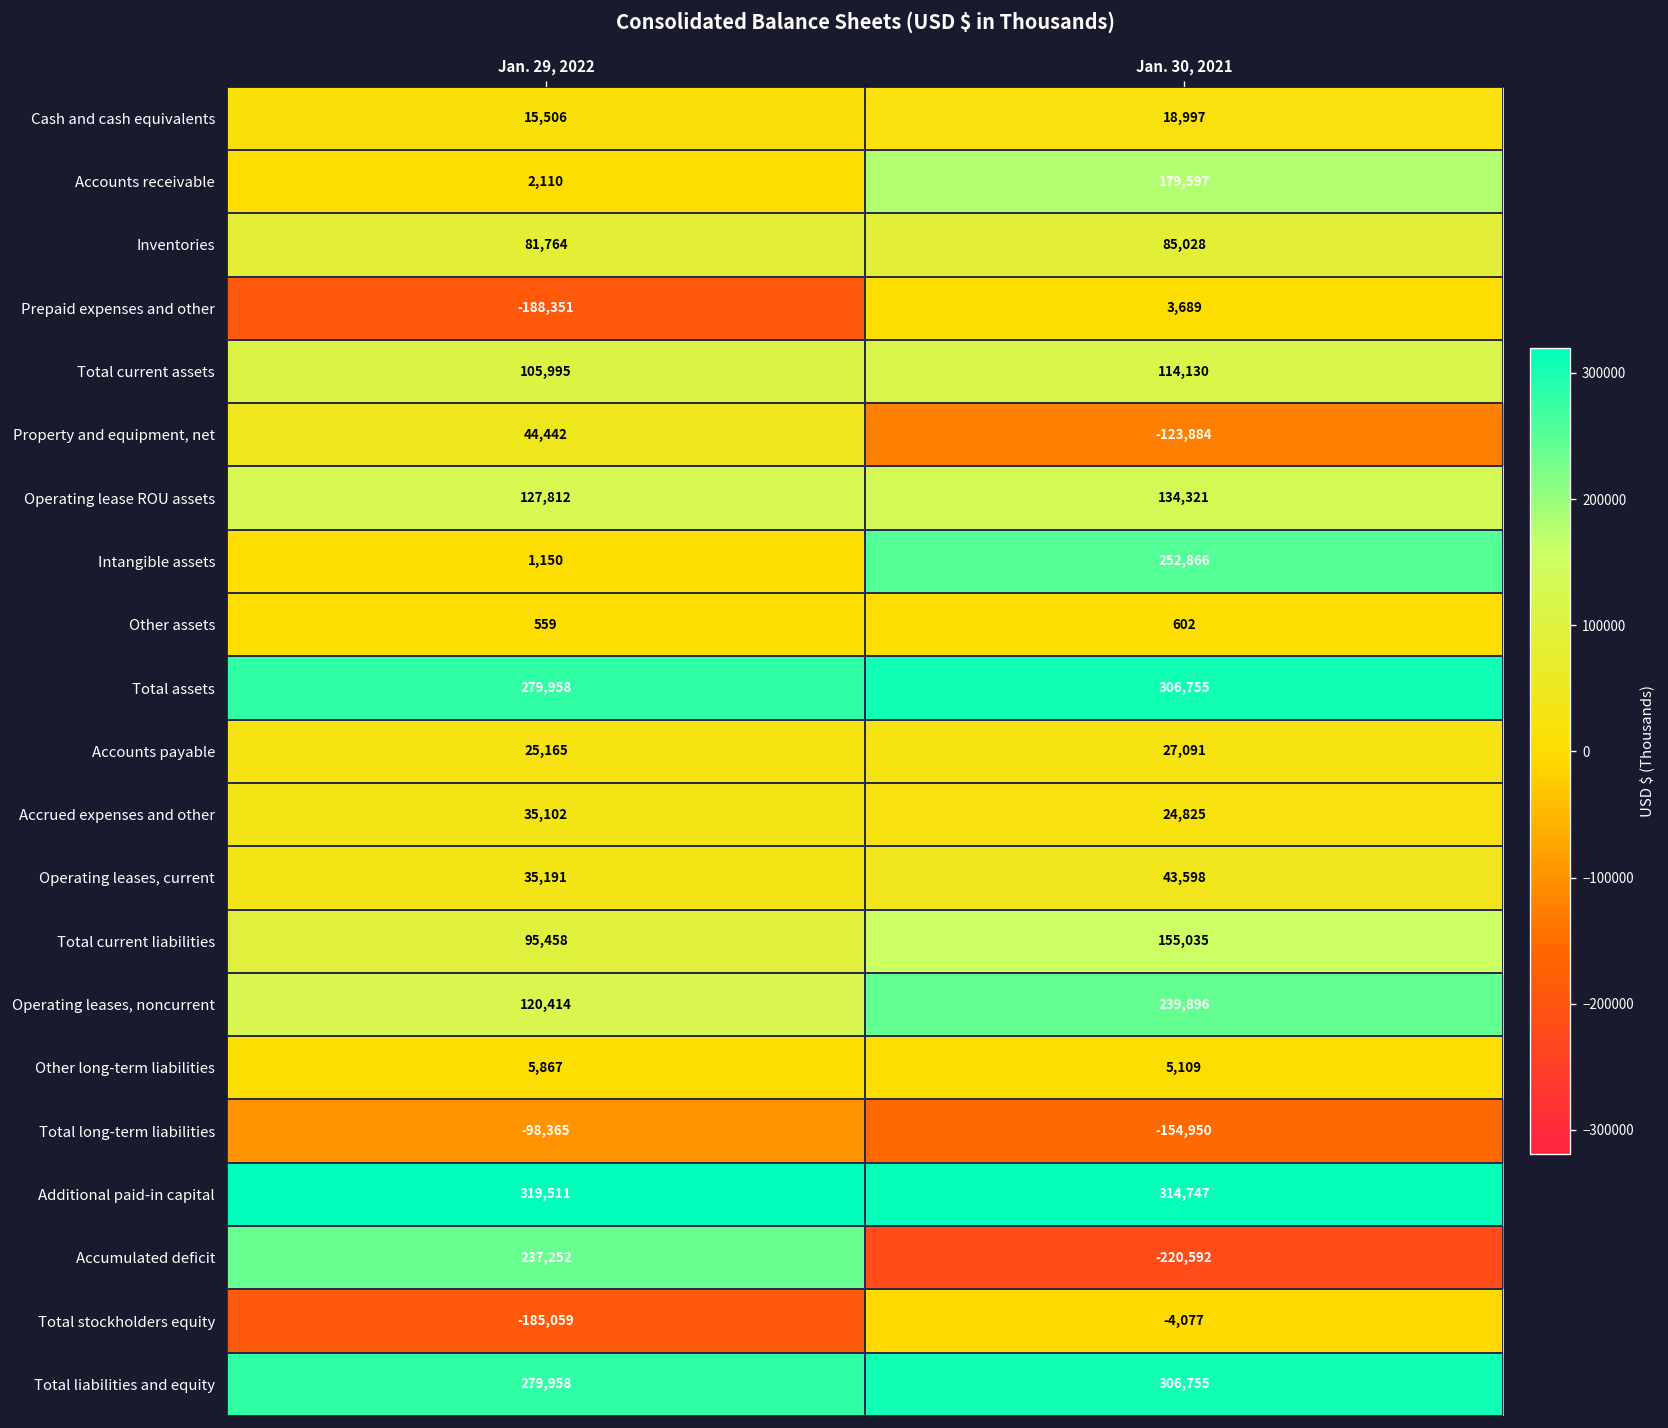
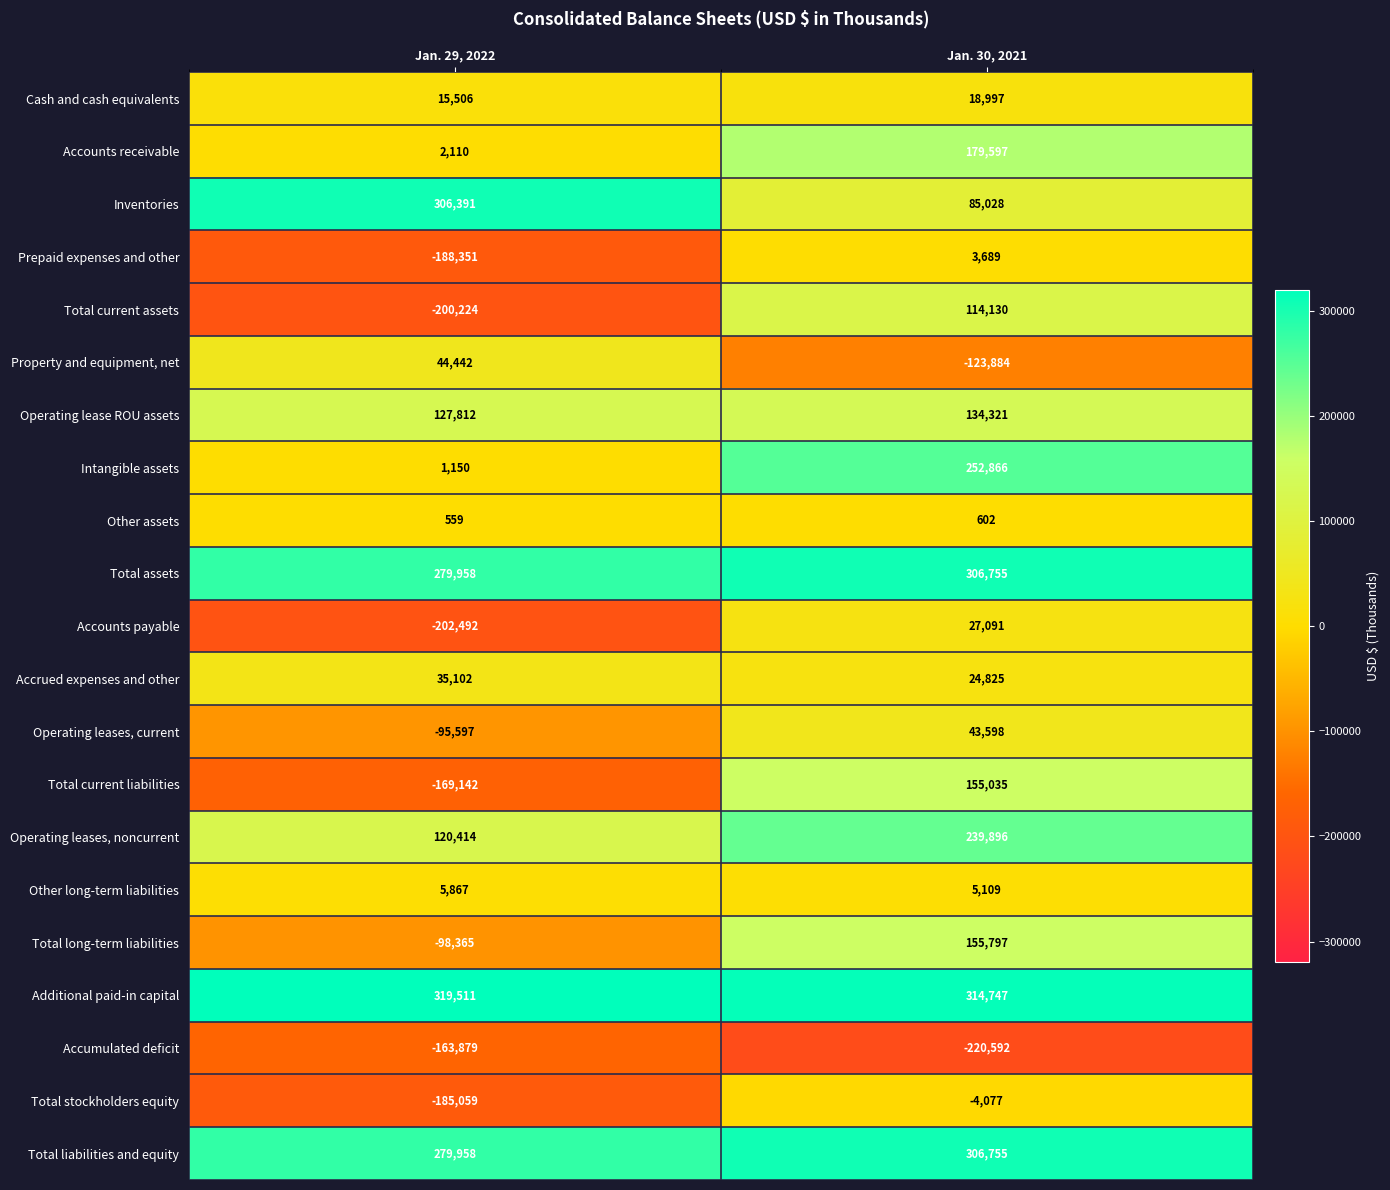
Inventories, Jan. 29, 2022: 81,764 -> 306,391
Total current assets, Jan. 29, 2022: 105,995 -> -200,224
Accounts payable, Jan. 29, 2022: 25,165 -> -202,492
Operating leases, current, Jan. 29, 2022: 35,191 -> -95,597
Total current liabilities, Jan. 29, 2022: 95,458 -> -169,142
Total long-term liabilities, Jan. 30, 2021: -154,950 -> 155,797
Accumulated deficit, Jan. 29, 2022: 237,252 -> -163,879
